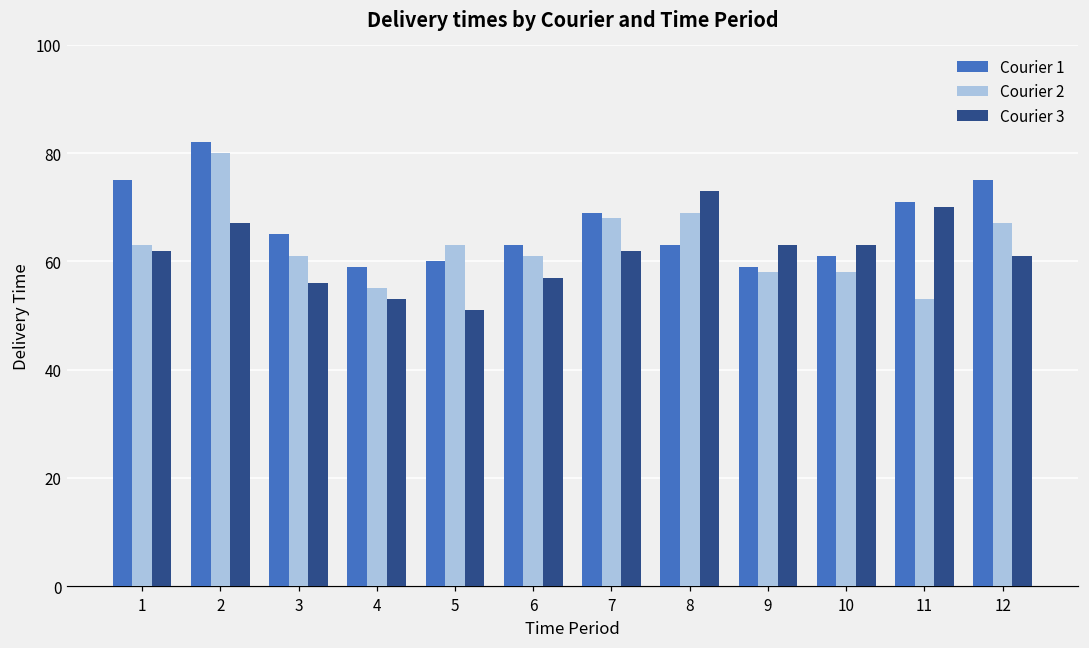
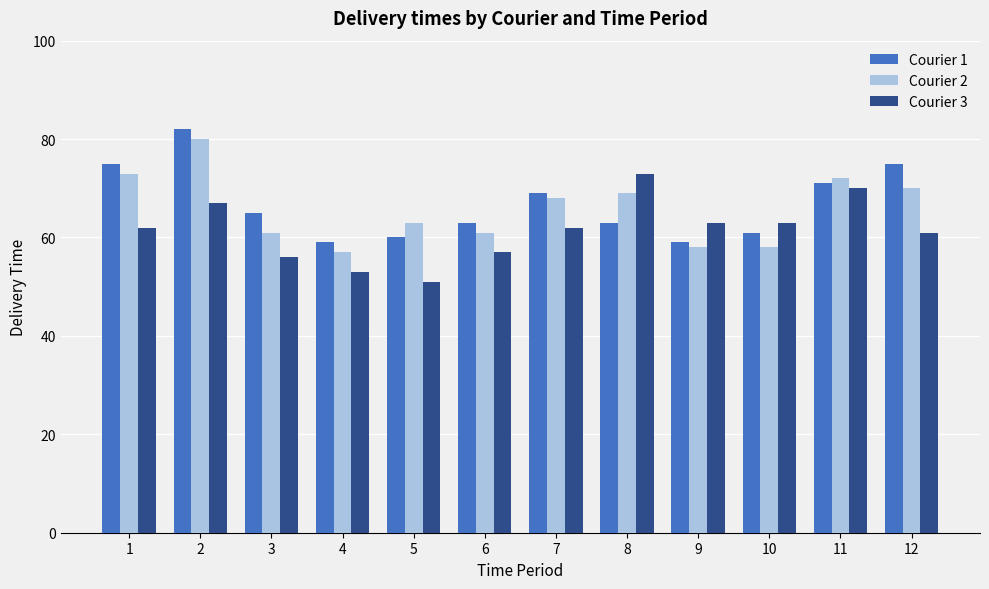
Courier 2, 1: 63 -> 73
Courier 2, 4: 55 -> 57
Courier 2, 11: 53 -> 72
Courier 2, 12: 67 -> 70
